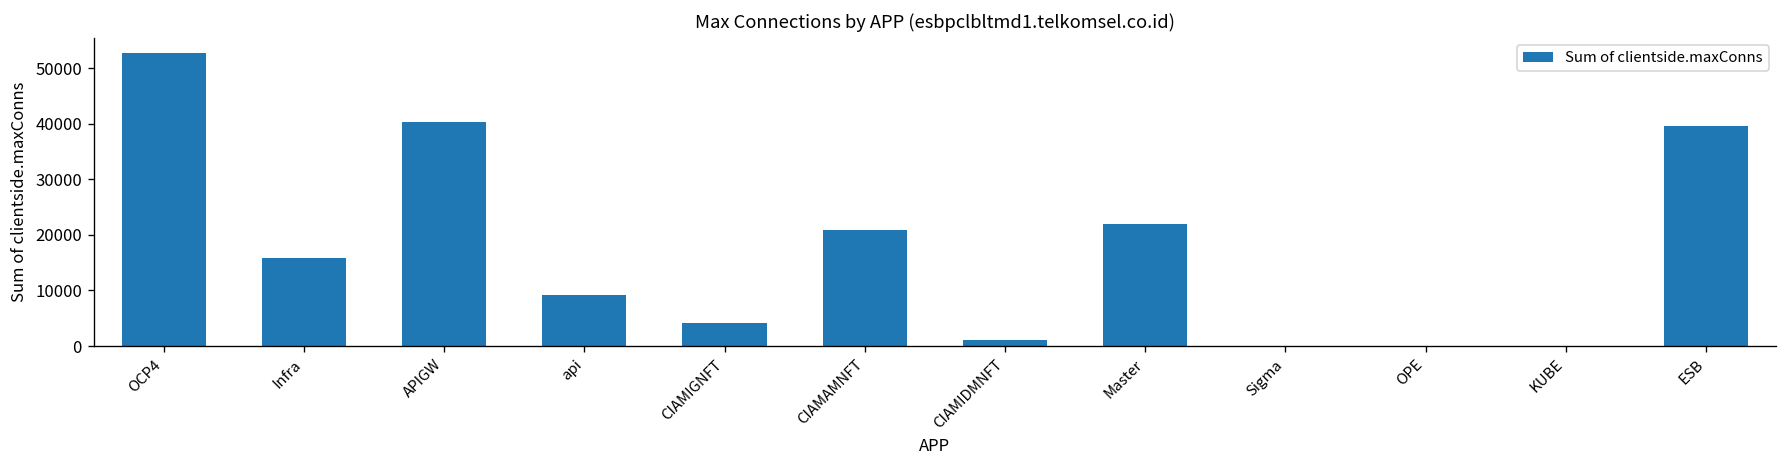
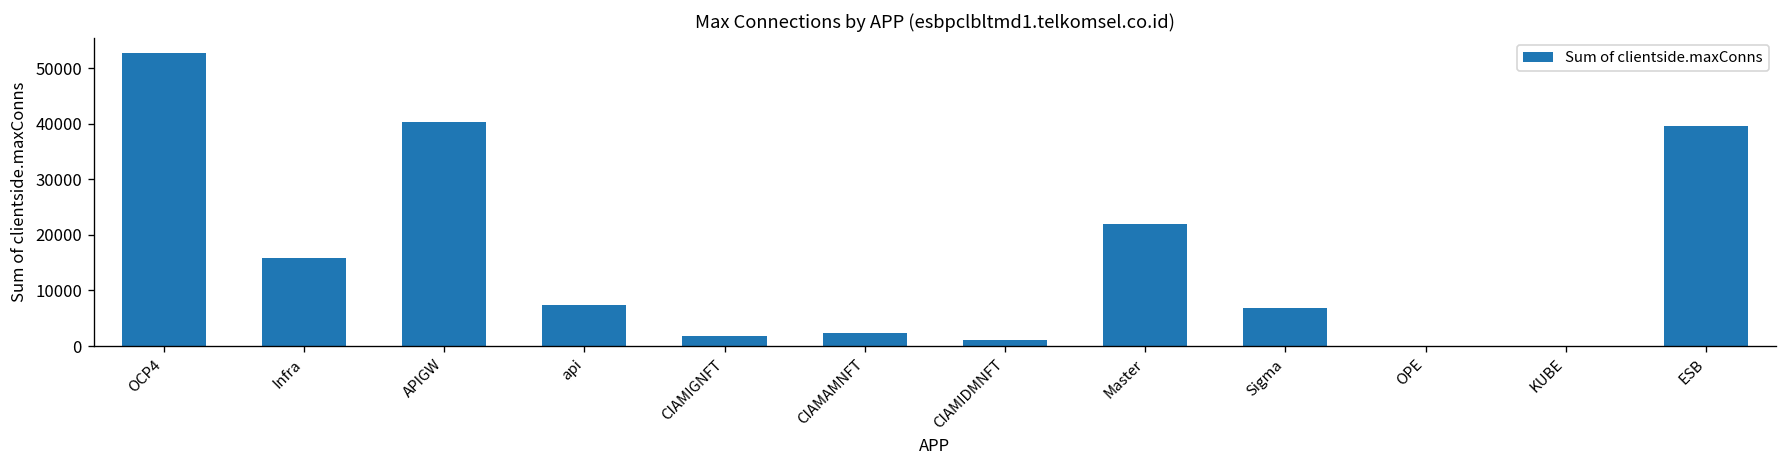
api: 9000 -> 7000
CIAMIGNFT: 4000 -> 2000
CIAMAMNFT: 21000 -> 2000
Sigma: 0 -> 7000
